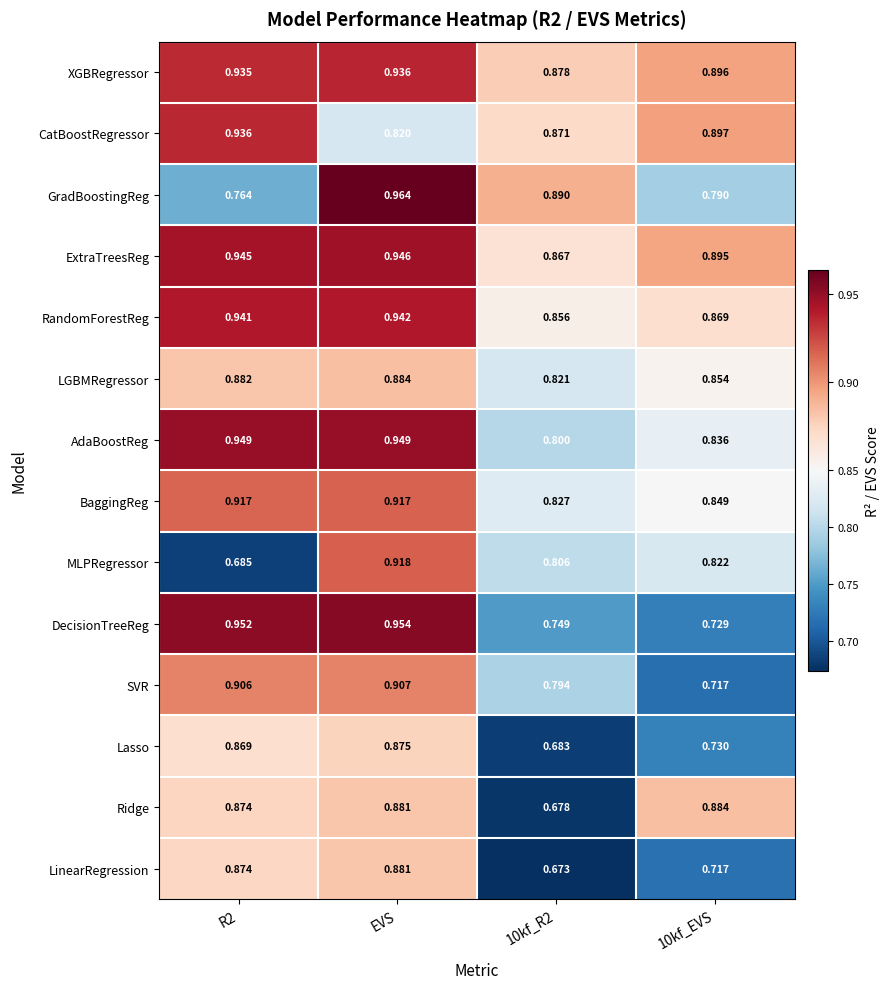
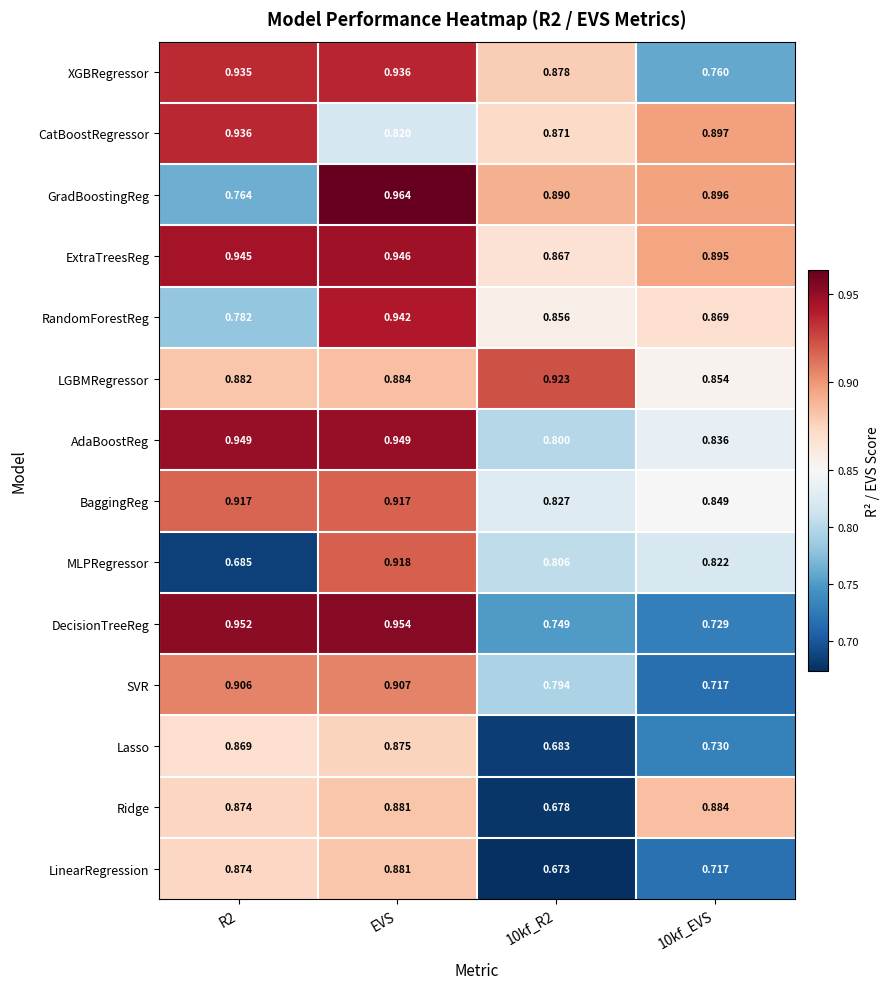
XGBRegressor, 10kf_EVS: 0.896 -> 0.760
GradBoostingReg, 10kf_EVS: 0.790 -> 0.896
RandomForestReg, R2: 0.941 -> 0.782
LGBMRegressor, 10kf_R2: 0.821 -> 0.923
